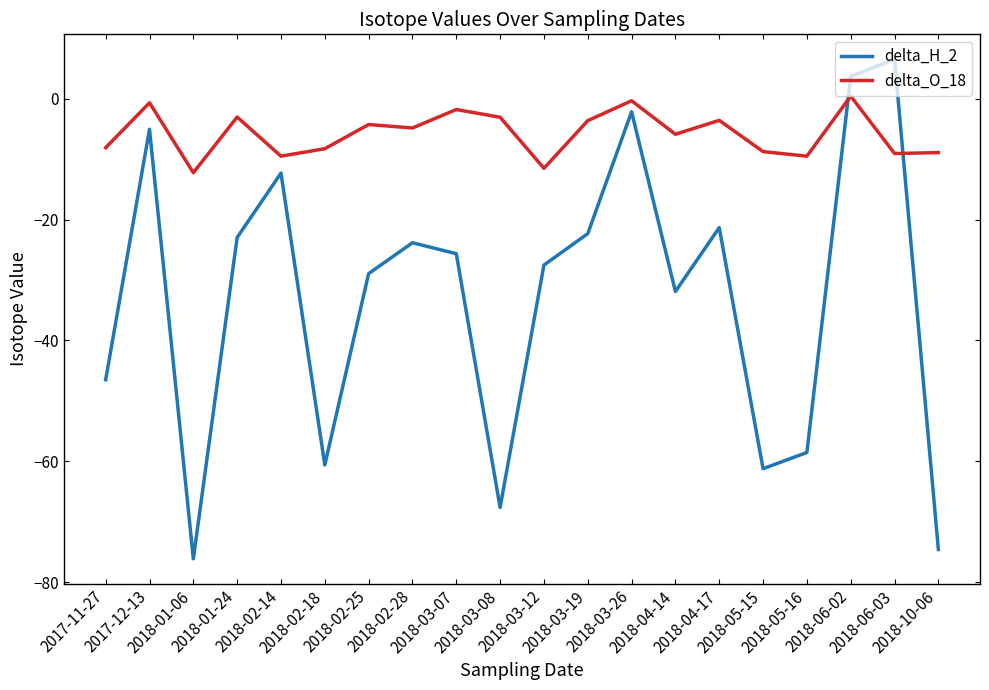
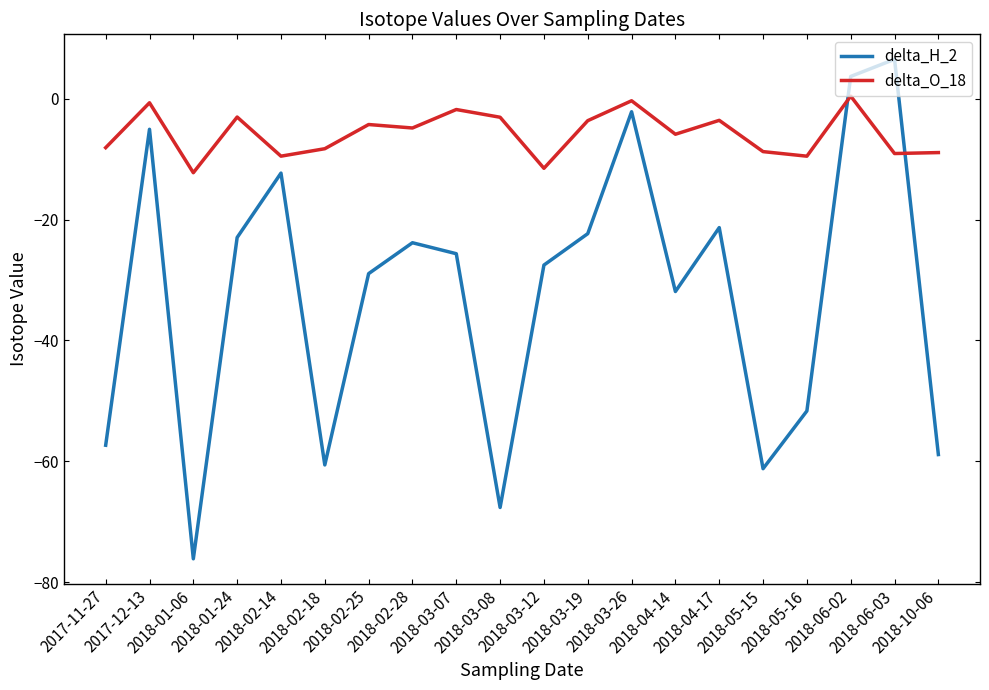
delta_H_2, 2017-11-27: -47 -> -57
delta_H_2, 2018-05-16: -59 -> -52
delta_H_2, 2018-10-06: -75 -> -59
